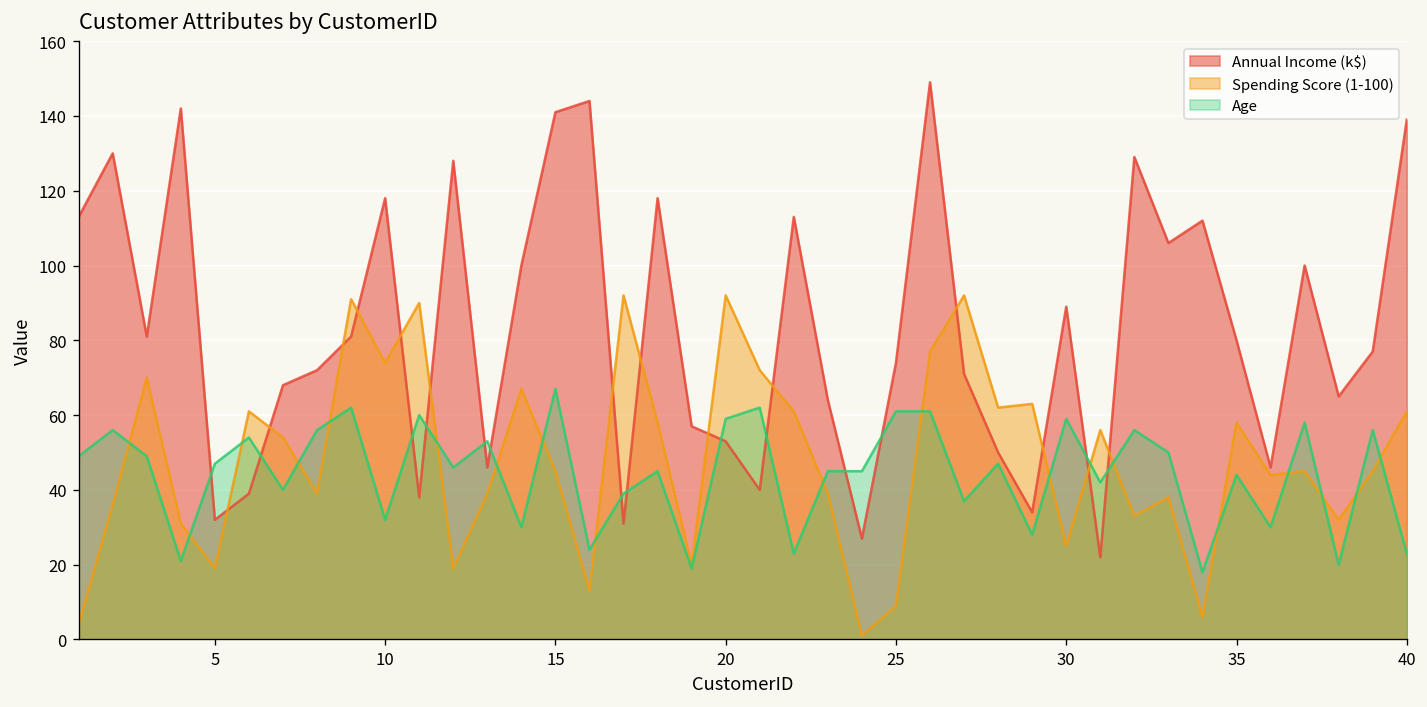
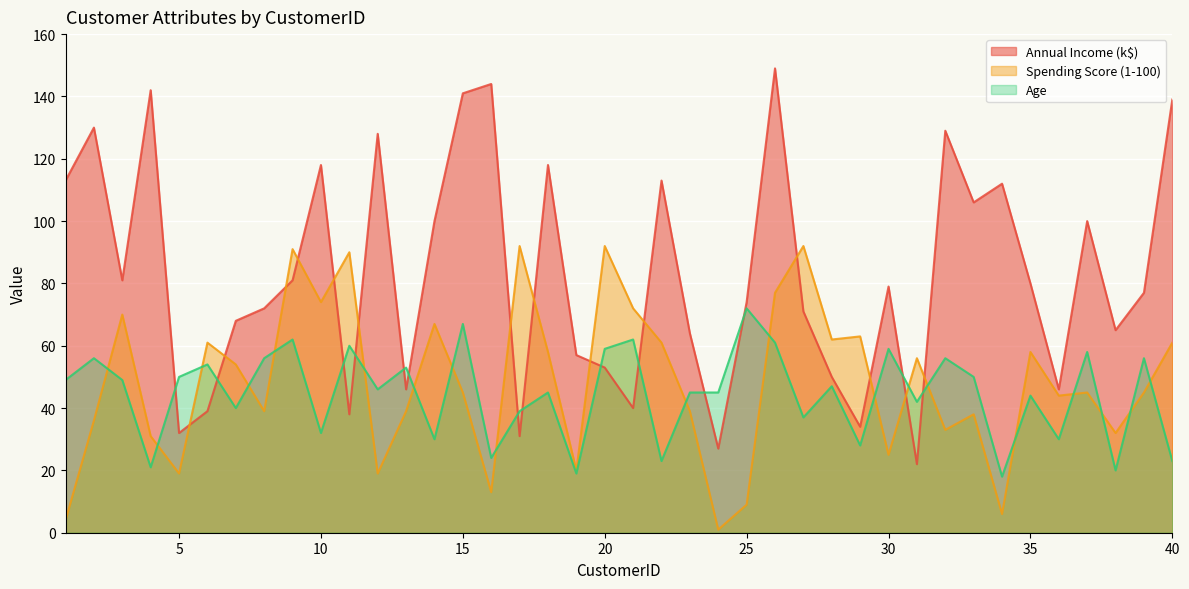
Age, 5: 47 -> 50
Age, 25: 61 -> 72
Annual Income (k$), 30: 89 -> 79
